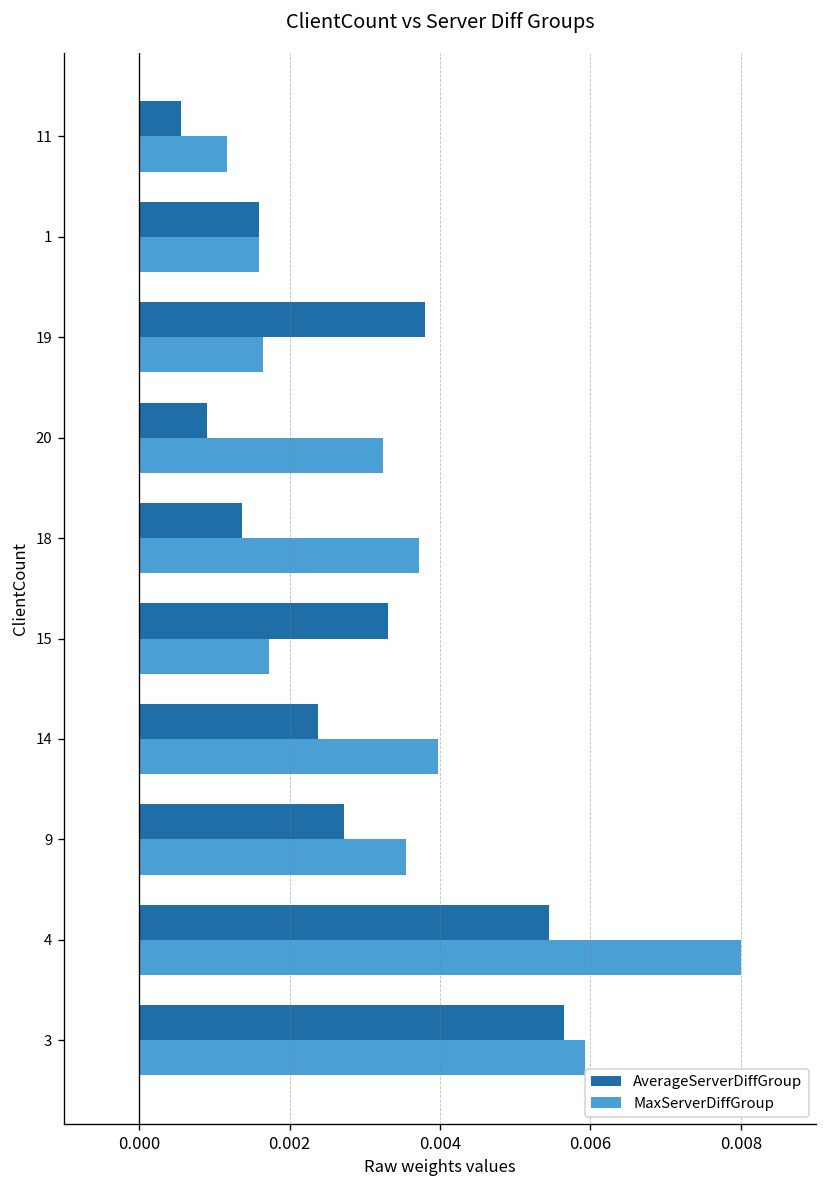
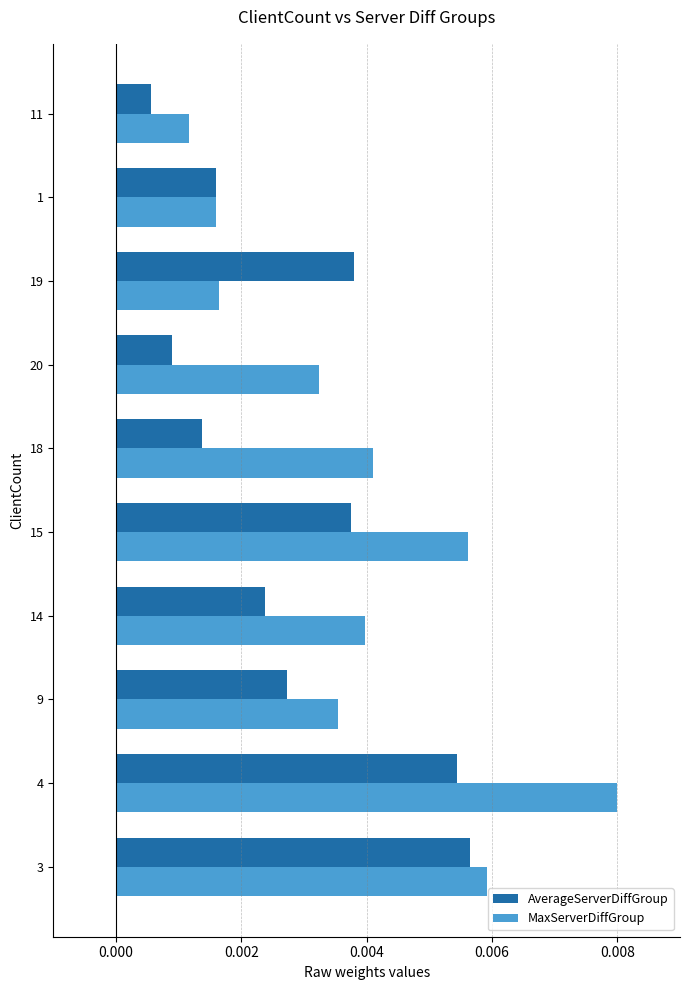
MaxServerDiffGroup, 18: 0.0037 -> 0.0041
AverageServerDiffGroup, 15: 0.0033 -> 0.0037
MaxServerDiffGroup, 15: 0.0017 -> 0.0056
